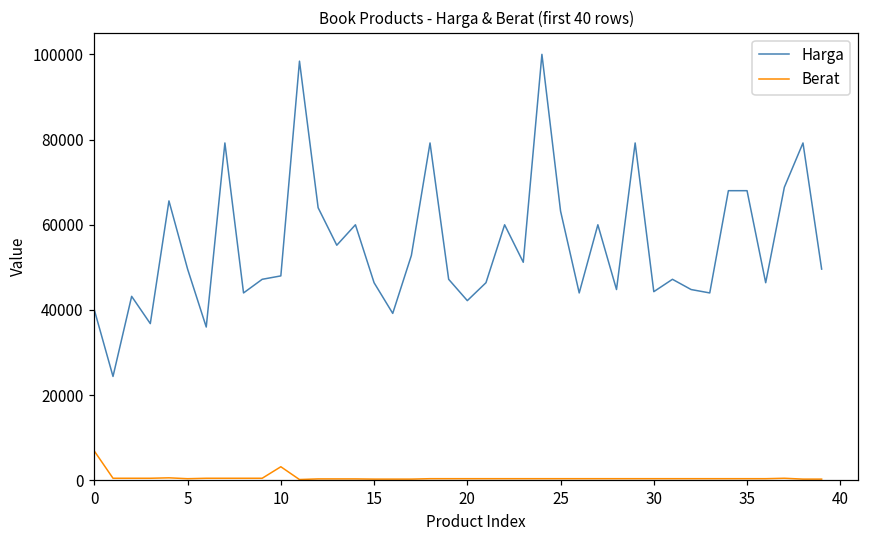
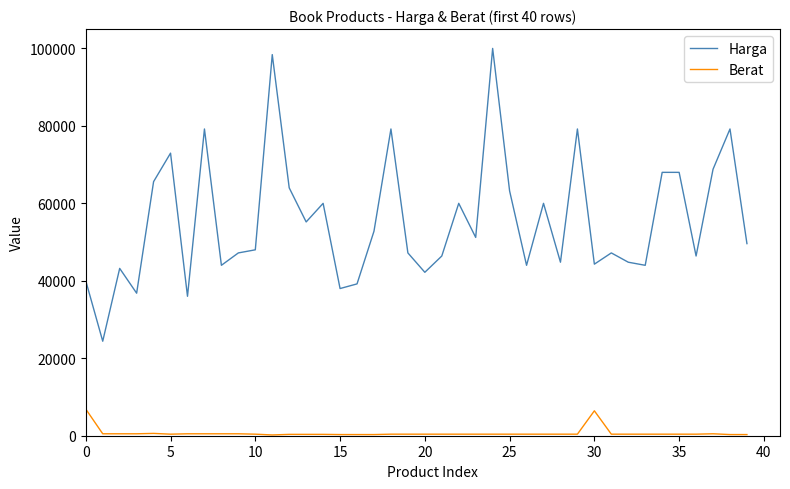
Harga, 5: 50000 -> 73000
Berat, 10: 3000 -> 0
Harga, 15: 46000 -> 38000
Berat, 30: 0 -> 6000
